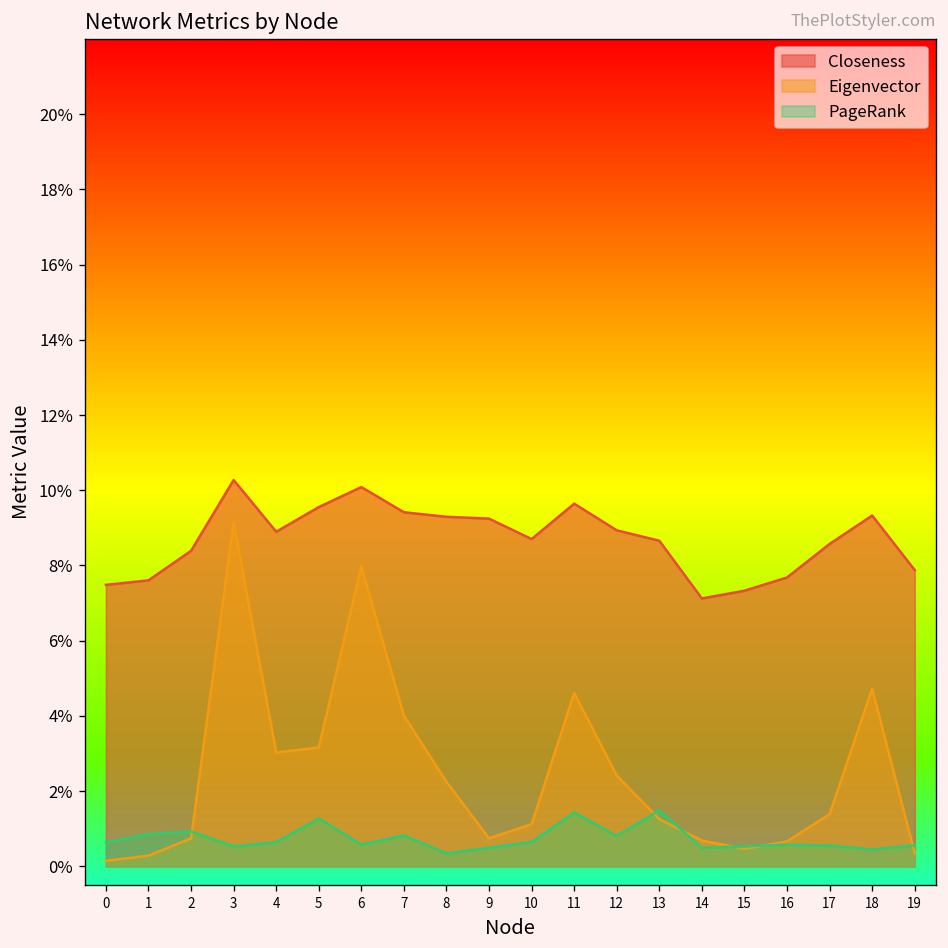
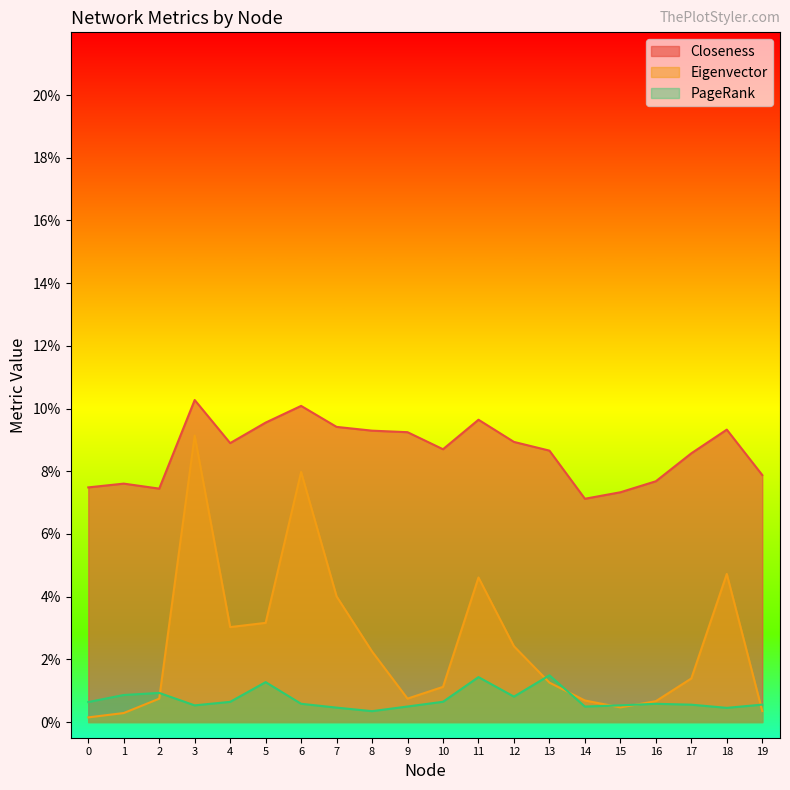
Closeness, 2: 8.4% -> 7.4%
PageRank, 7: 0.8% -> 0.5%
